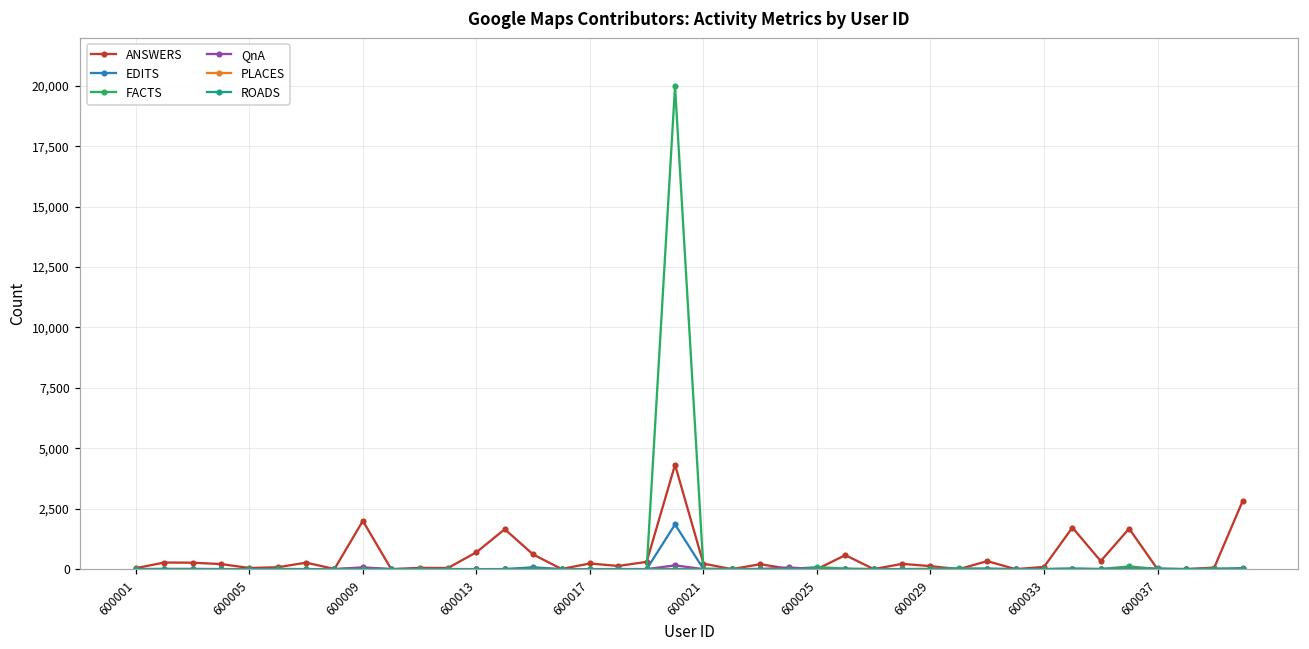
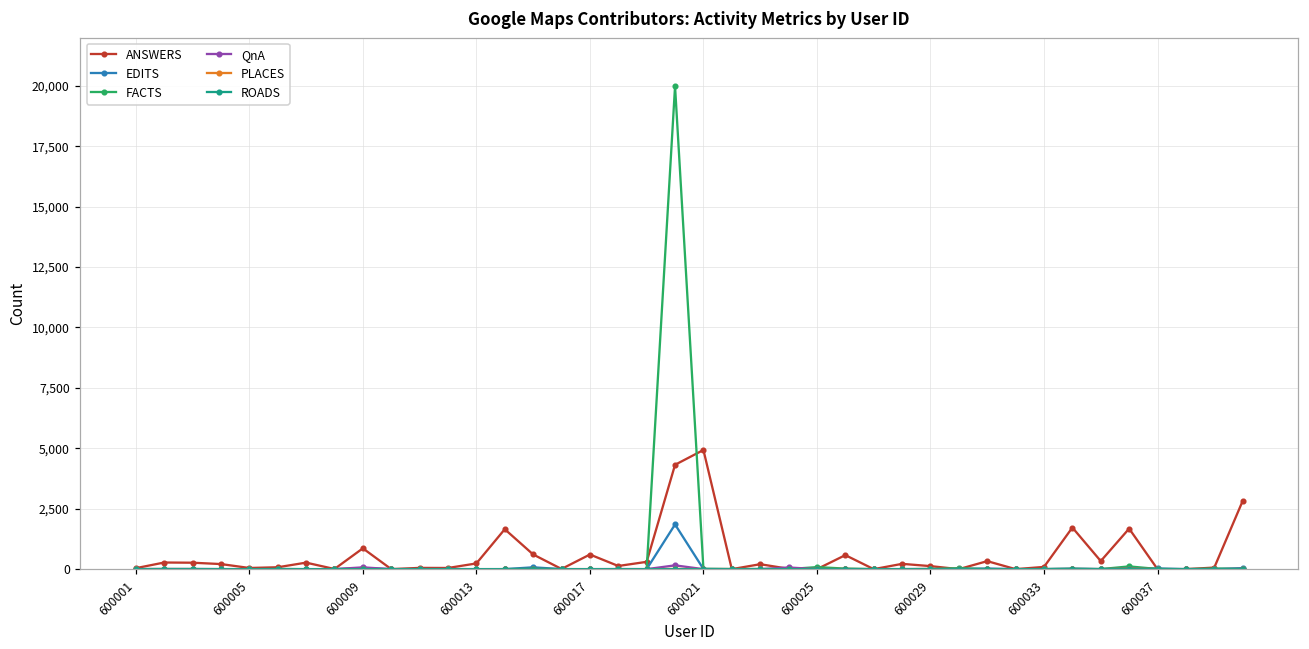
ANSWERS, 600009: 2,000 -> 900
ANSWERS, 600013: 700 -> 200
ANSWERS, 600017: 200 -> 600
ANSWERS, 600021: 200 -> 4,900
